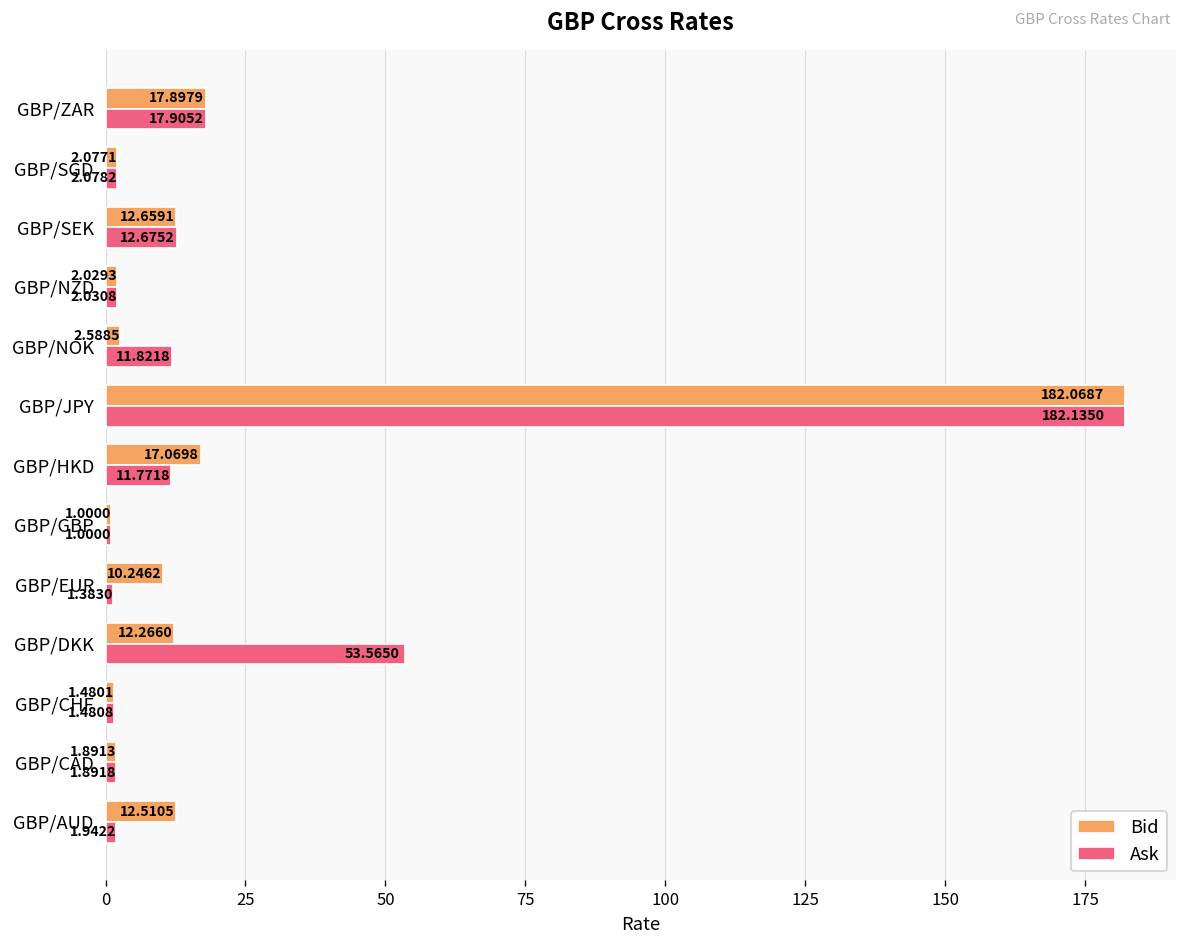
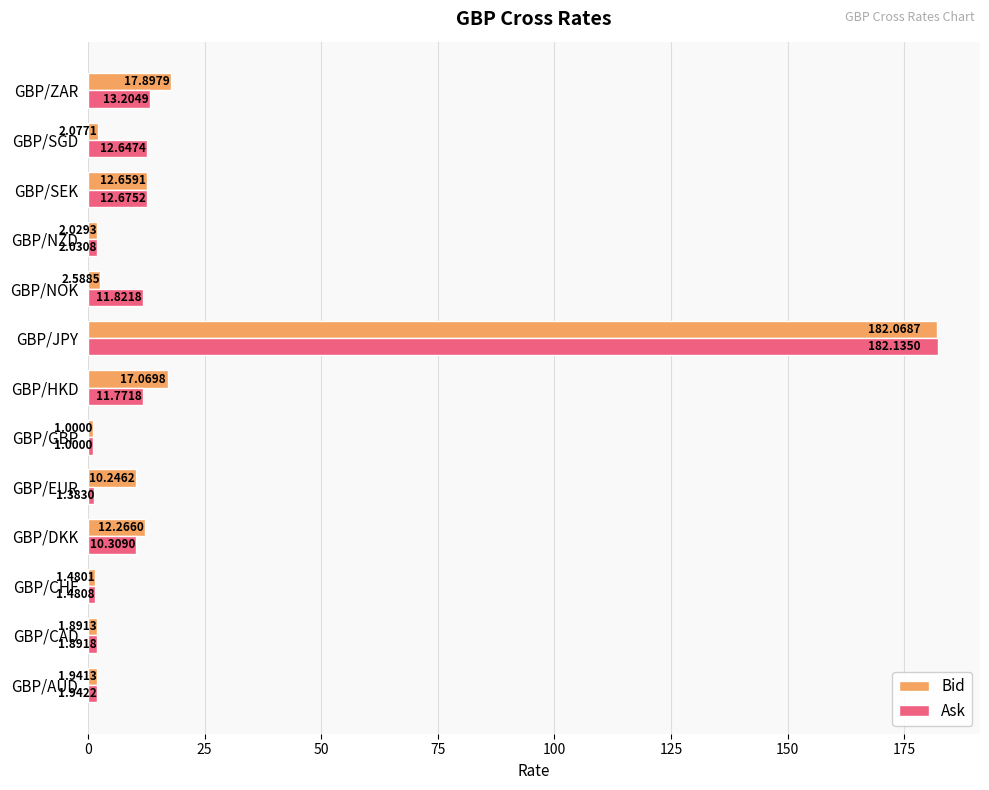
Ask, GBP/ZAR: 17.9052 -> 13.2049
Ask, GBP/SGD: 2.0782 -> 12.6474
Ask, GBP/DKK: 53.5650 -> 10.3090
Bid, GBP/AUD: 12.5105 -> 1.9413
